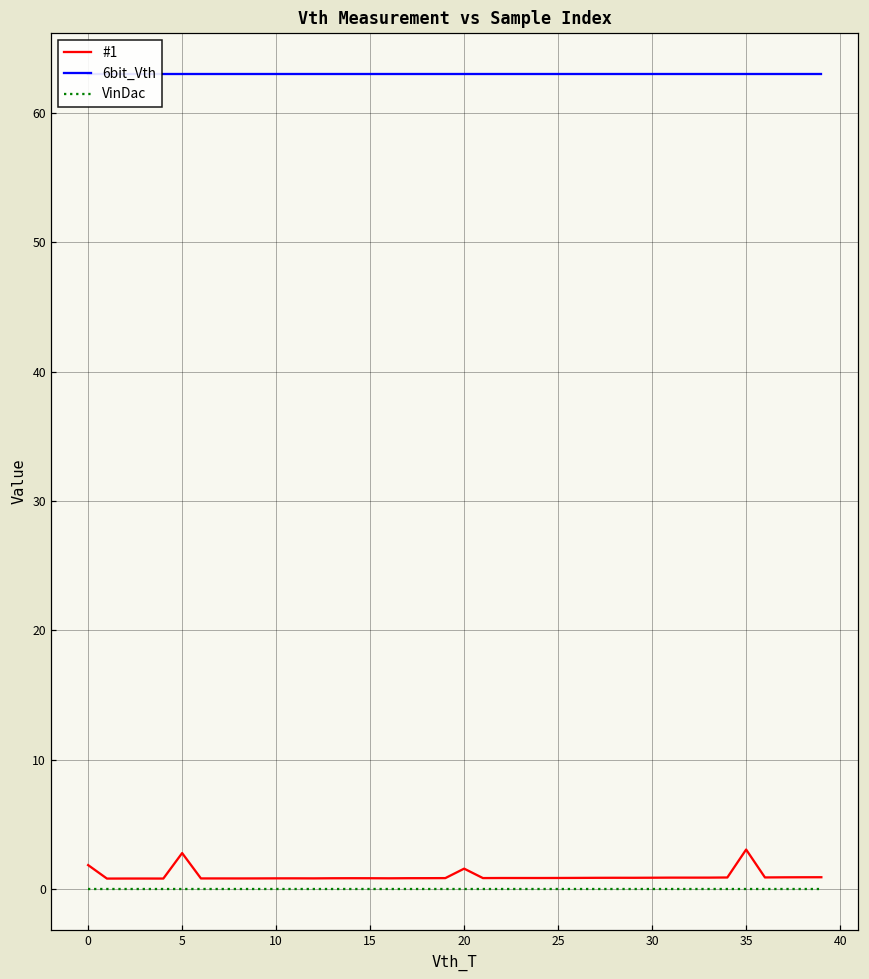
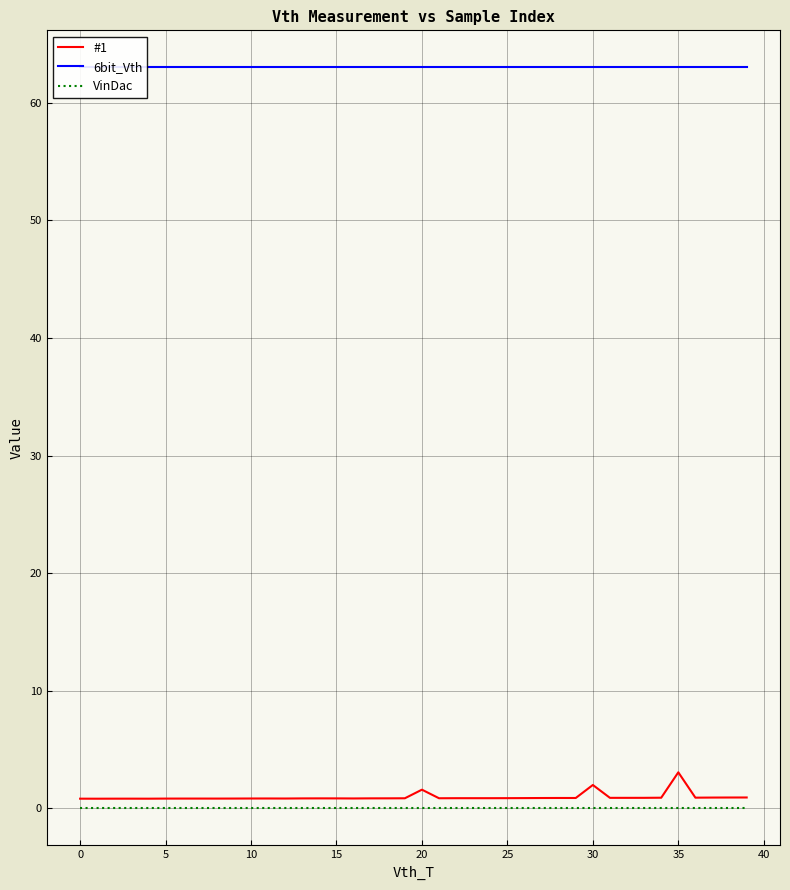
#1, 0: 1.9 -> 0.8
#1, 5: 2.8 -> 0.8
#1, 30: 0.9 -> 2.0
